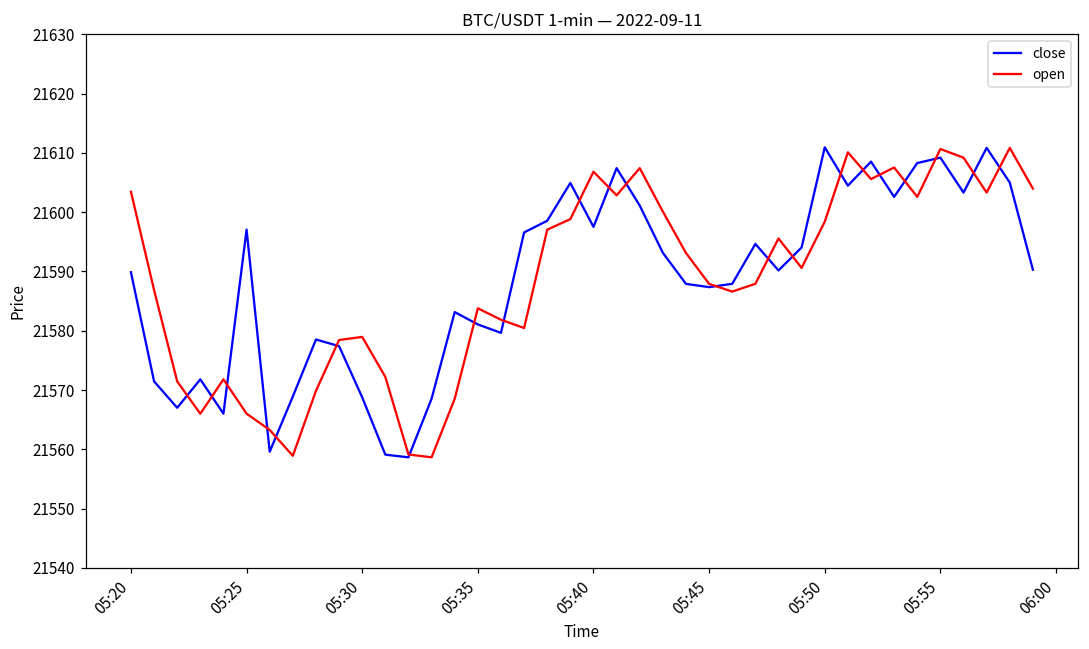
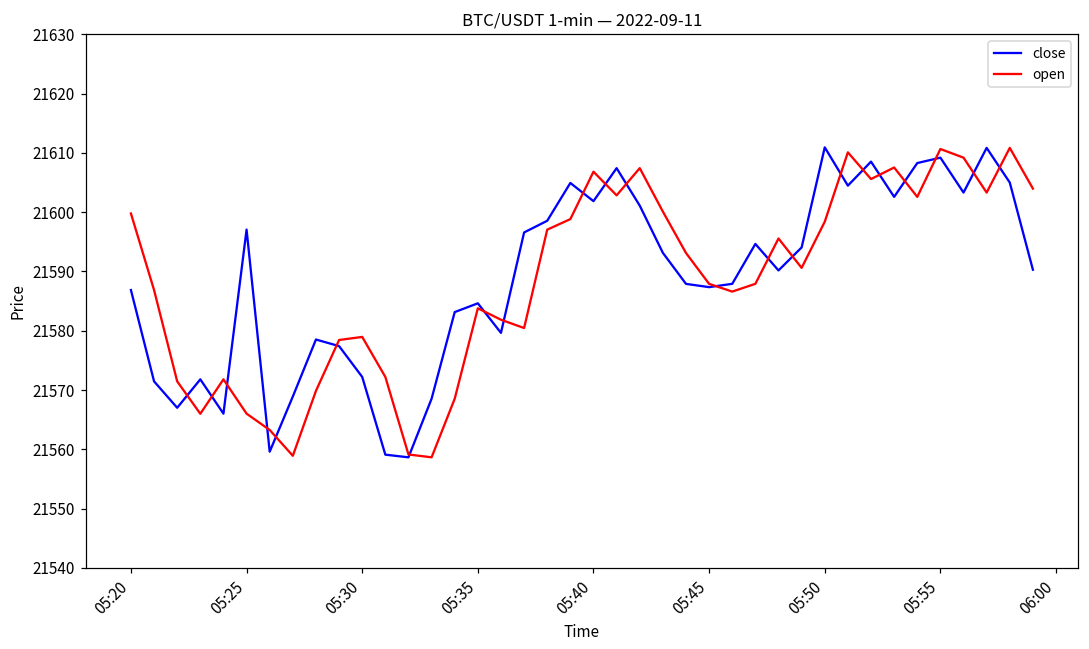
close, 05:20: 21590 -> 21587
open, 05:20: 21603 -> 21600
close, 05:30: 21569 -> 21572
close, 05:35: 21581 -> 21585
close, 05:40: 21598 -> 21602
